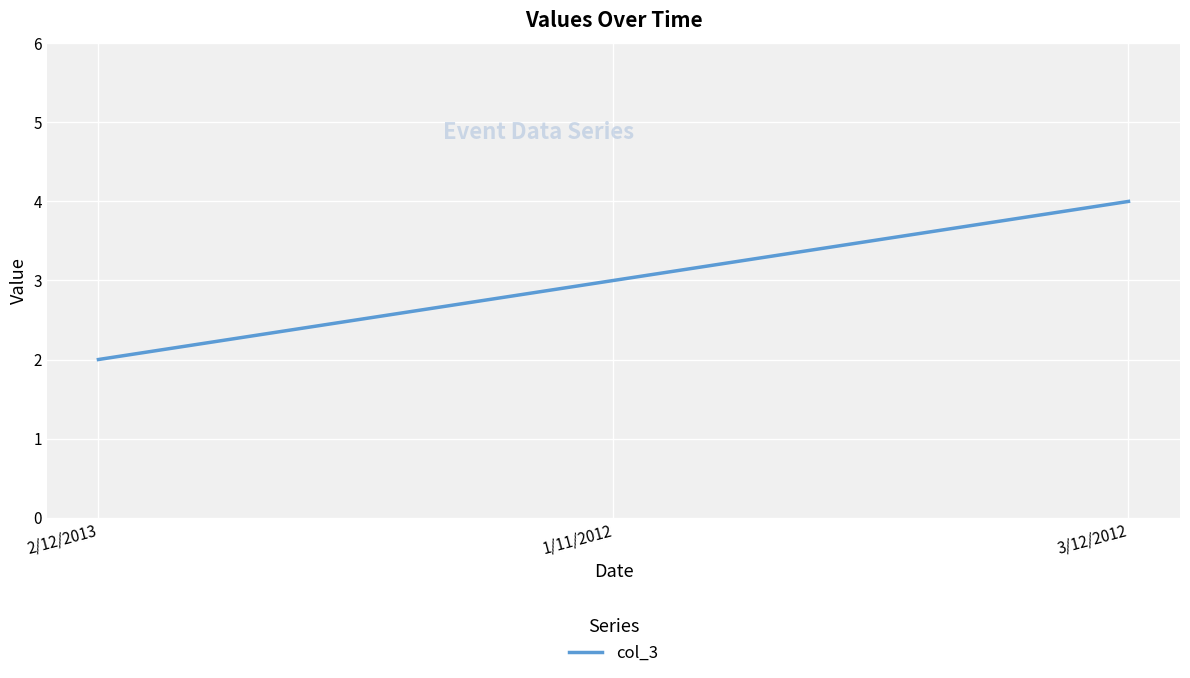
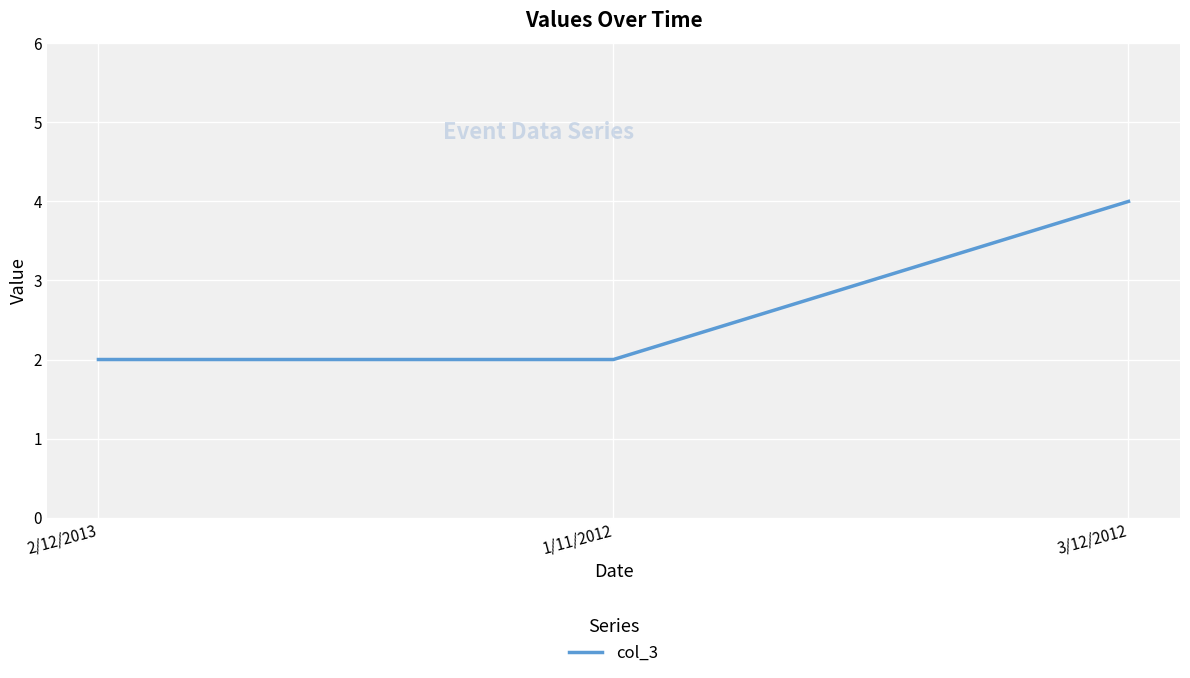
1/11/2012: 3 -> 2
